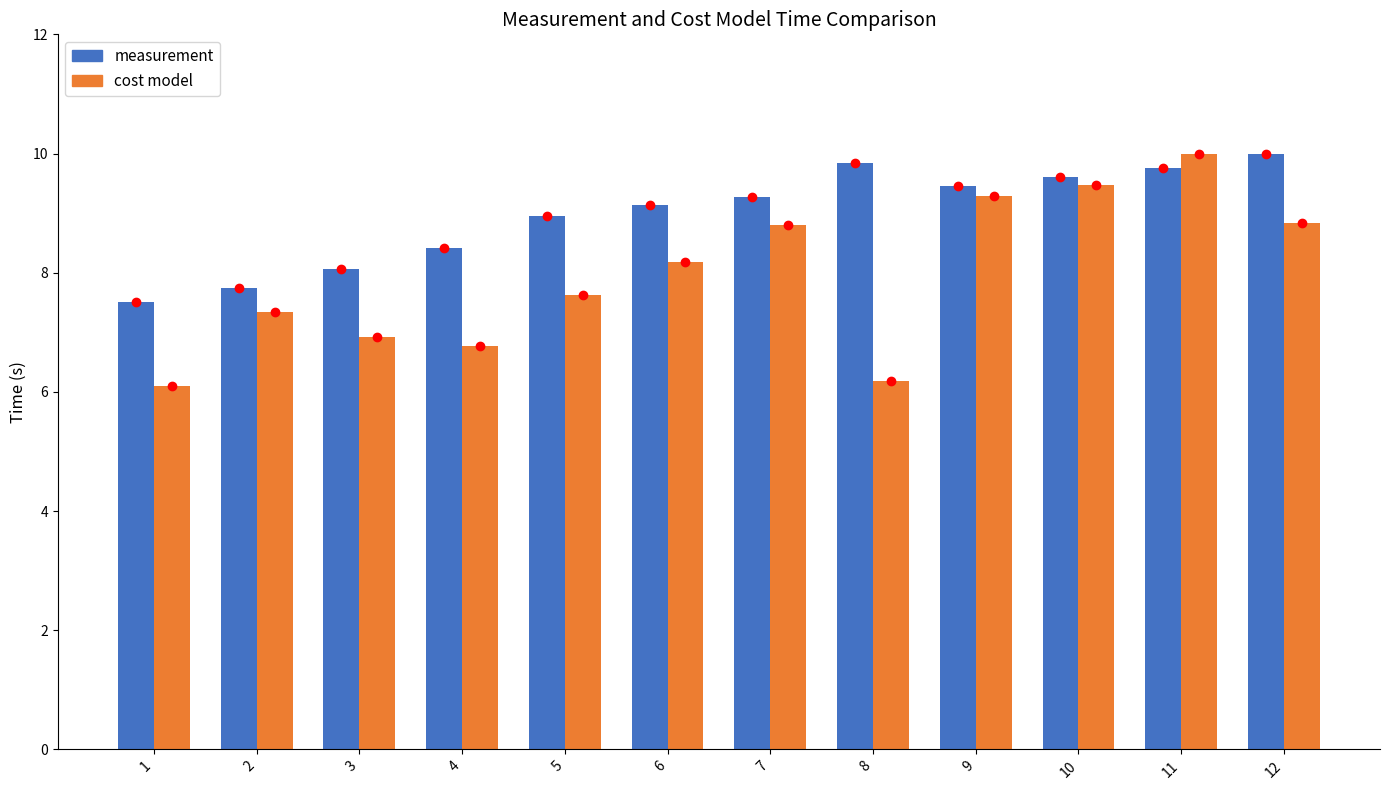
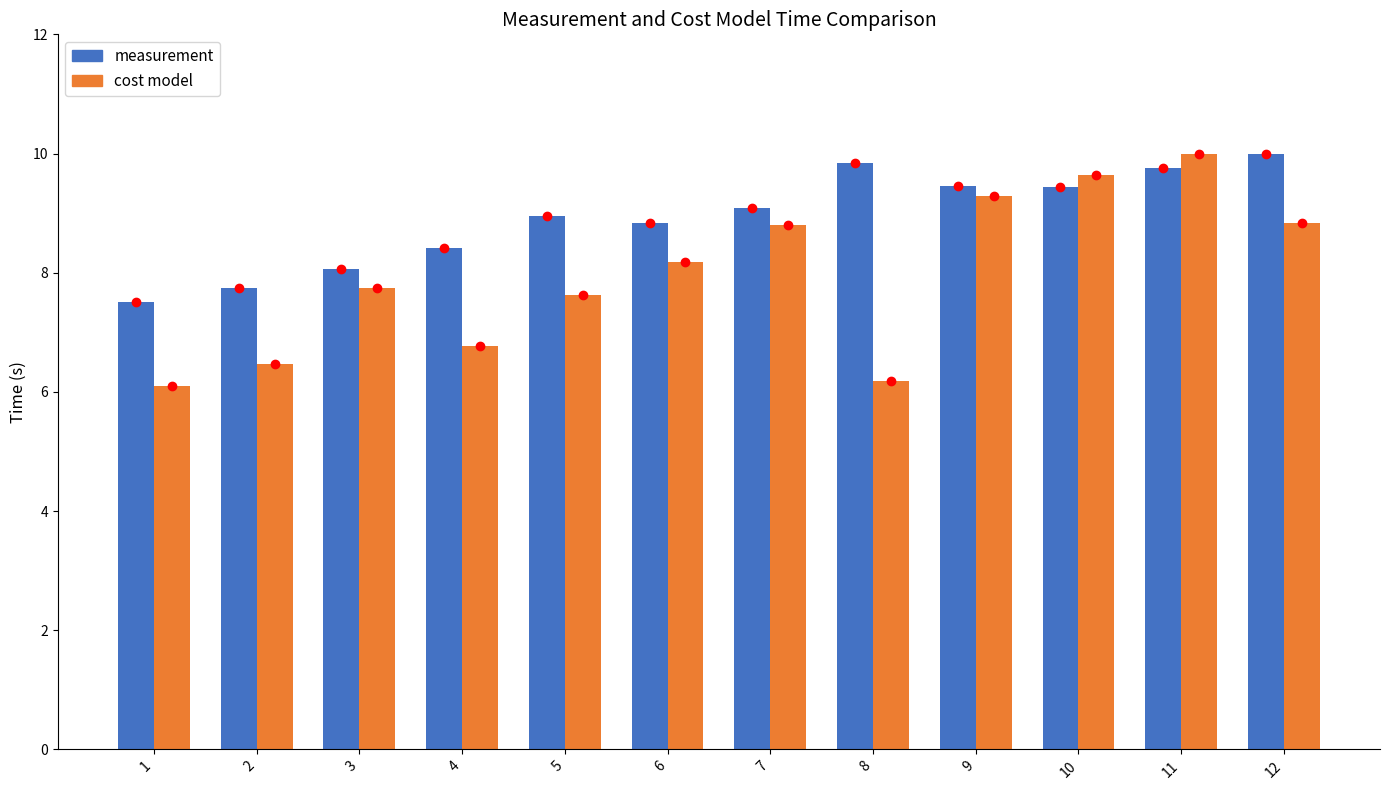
cost model, 2: 7.3 -> 6.5
cost model, 3: 6.9 -> 7.7
measurement, 6: 9.1 -> 8.8
measurement, 7: 9.3 -> 9.1
measurement, 10: 9.6 -> 9.4
cost model, 10: 9.5 -> 9.6
